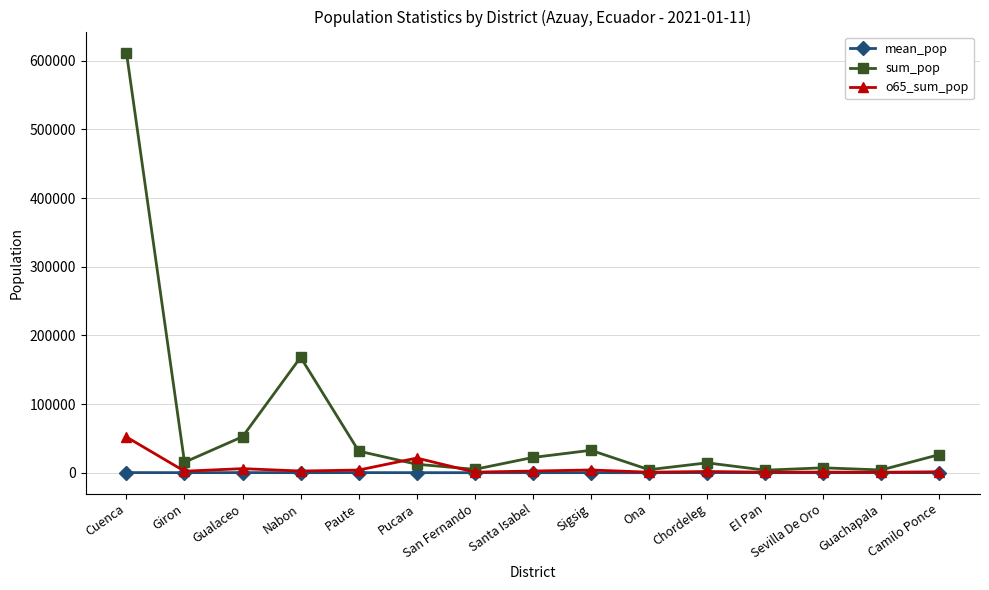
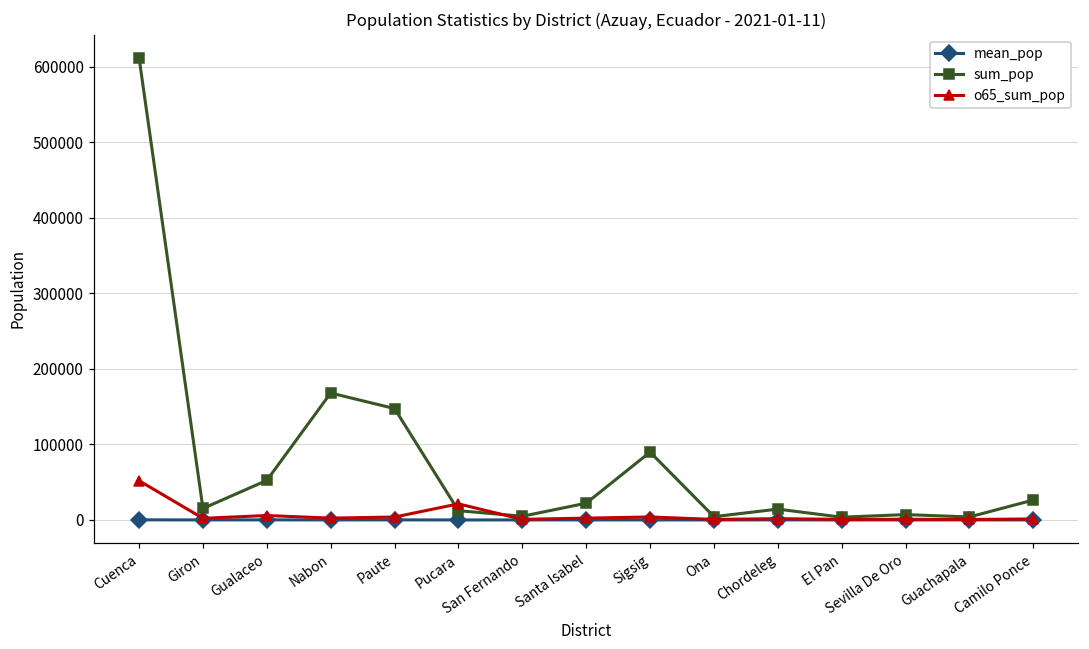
sum_pop, Paute: 30000 -> 150000
sum_pop, Sigsig: 30000 -> 90000
